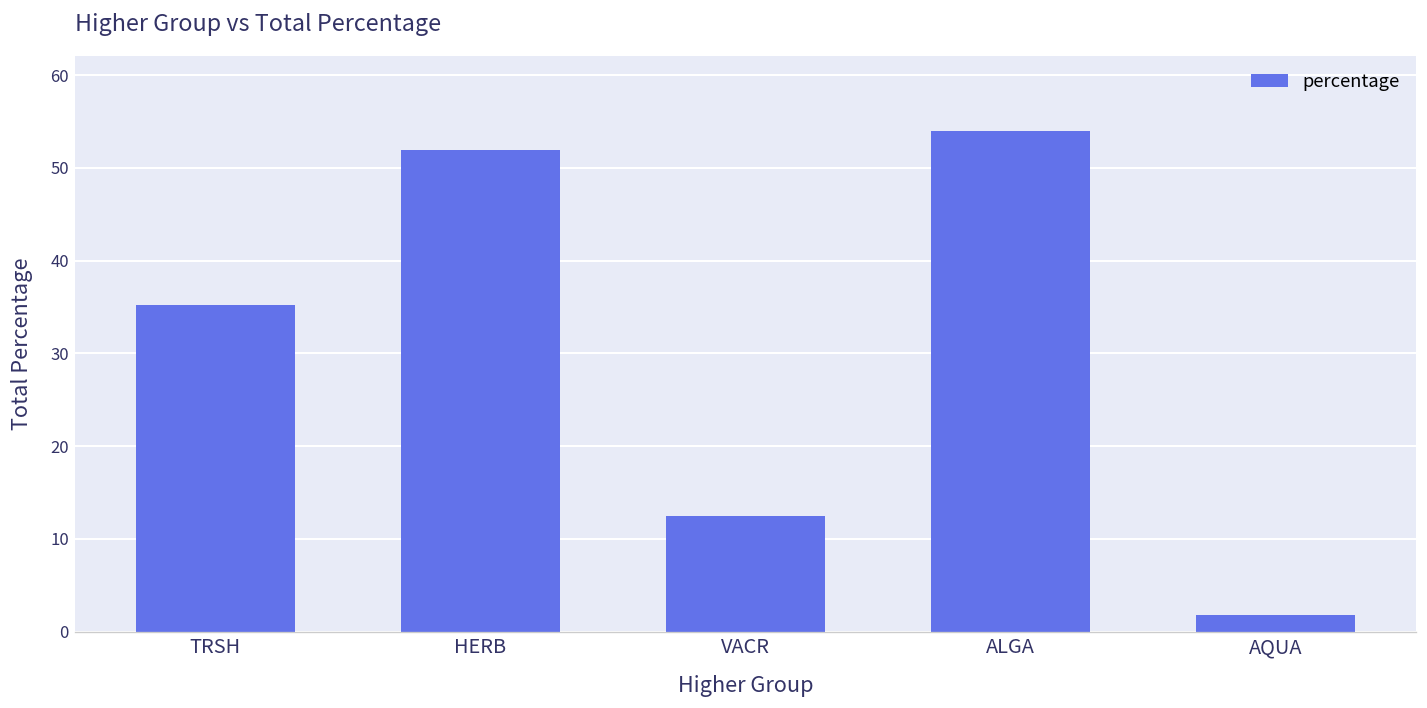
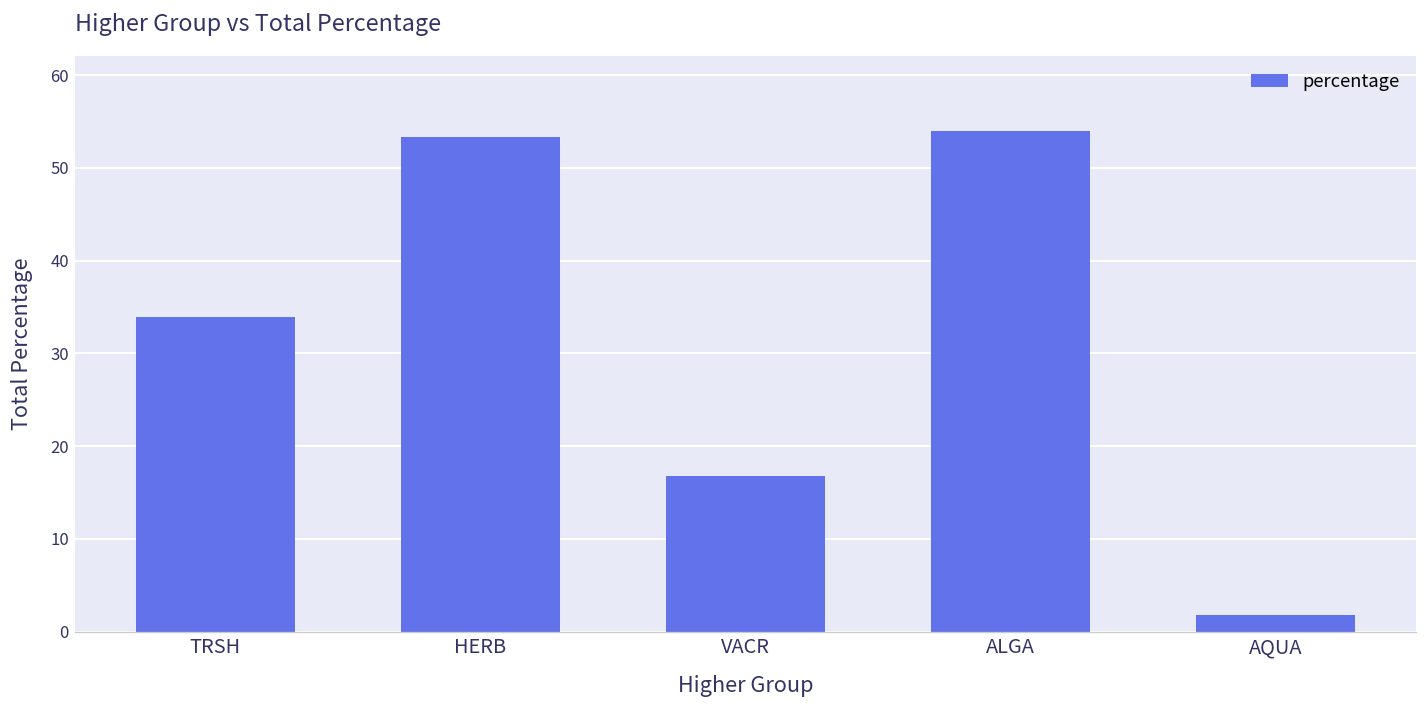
TRSH: 35 -> 34
HERB: 52 -> 53
VACR: 12 -> 17
